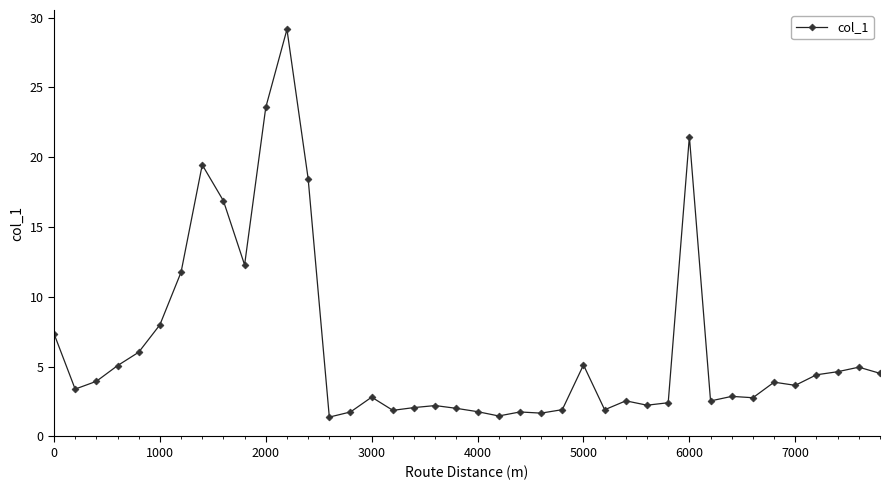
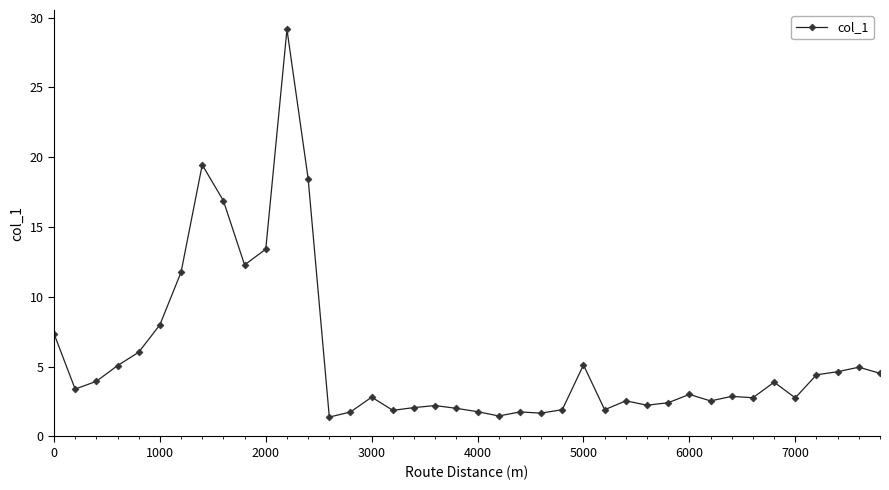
2000: 23.6 -> 13.4
6000: 21.5 -> 3.0
7000: 3.7 -> 2.8
